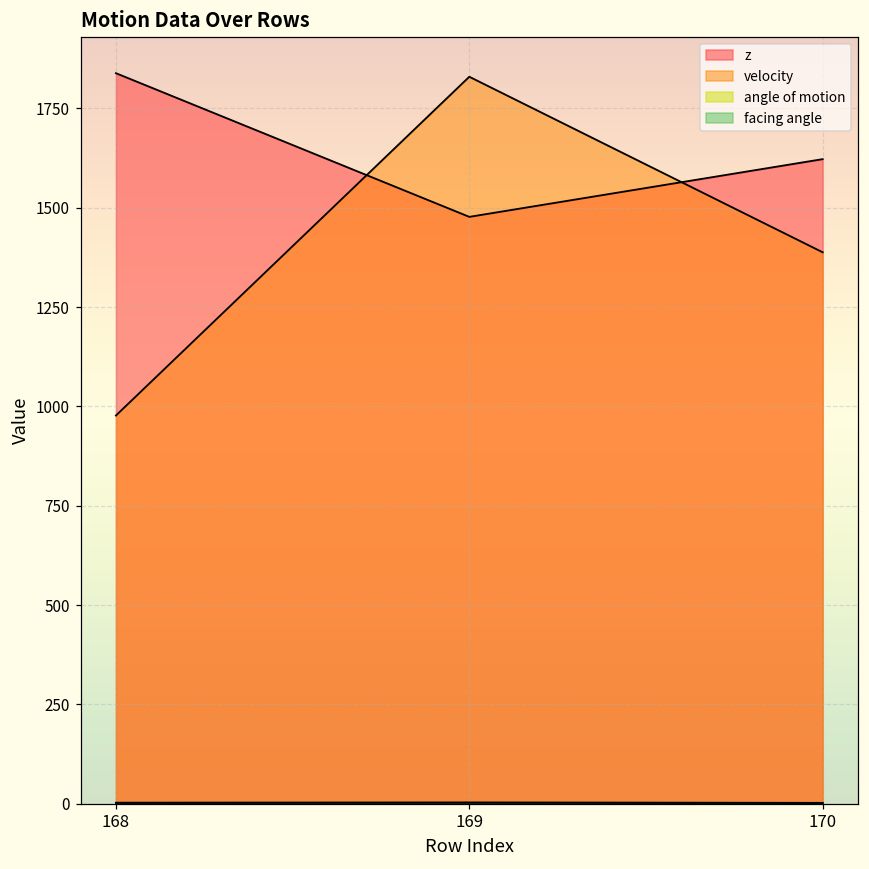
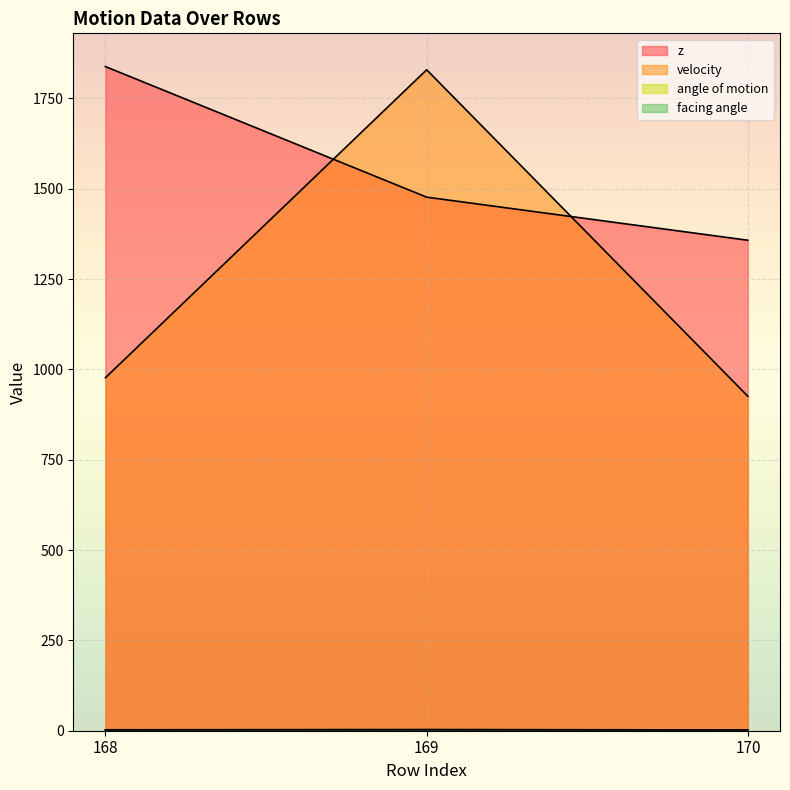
z, 170: 1620 -> 1360
velocity, 170: 1390 -> 930
